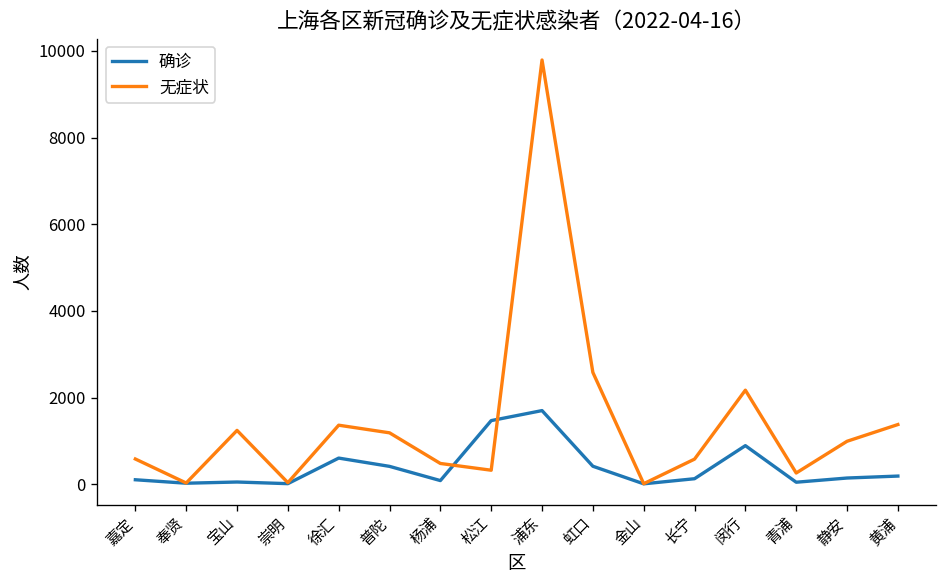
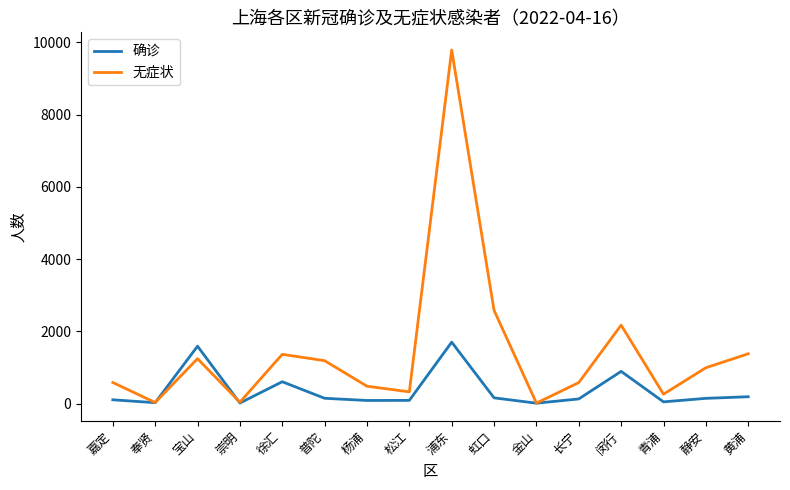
确诊, 宝山: 100 -> 1600
确诊, 普陀: 400 -> 100
确诊, 松江: 1500 -> 100
确诊, 虹口: 400 -> 200
